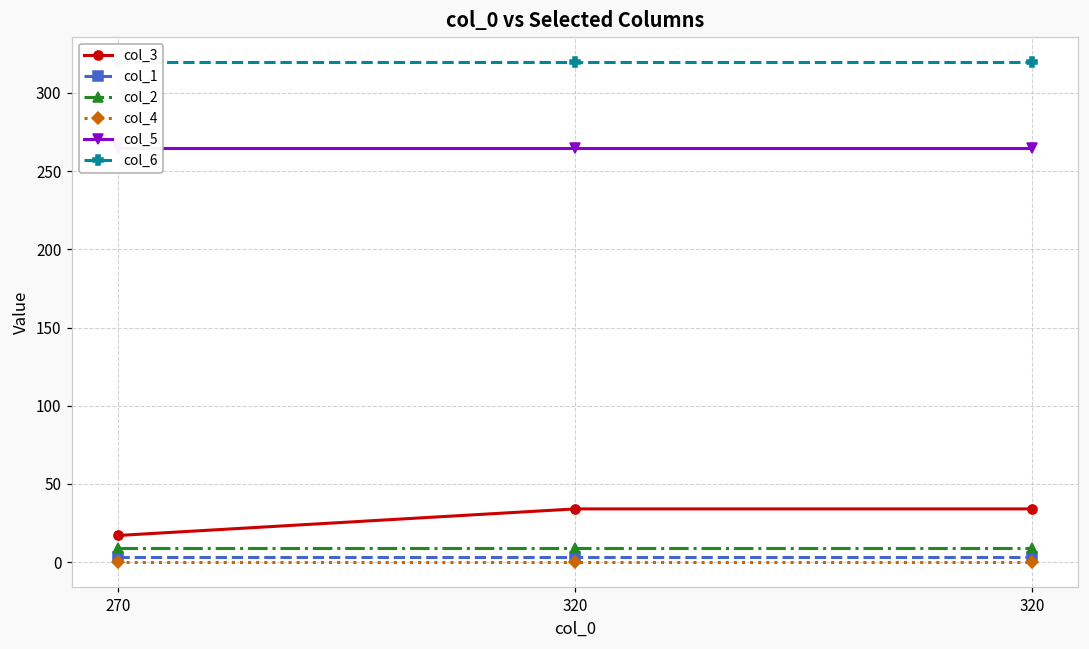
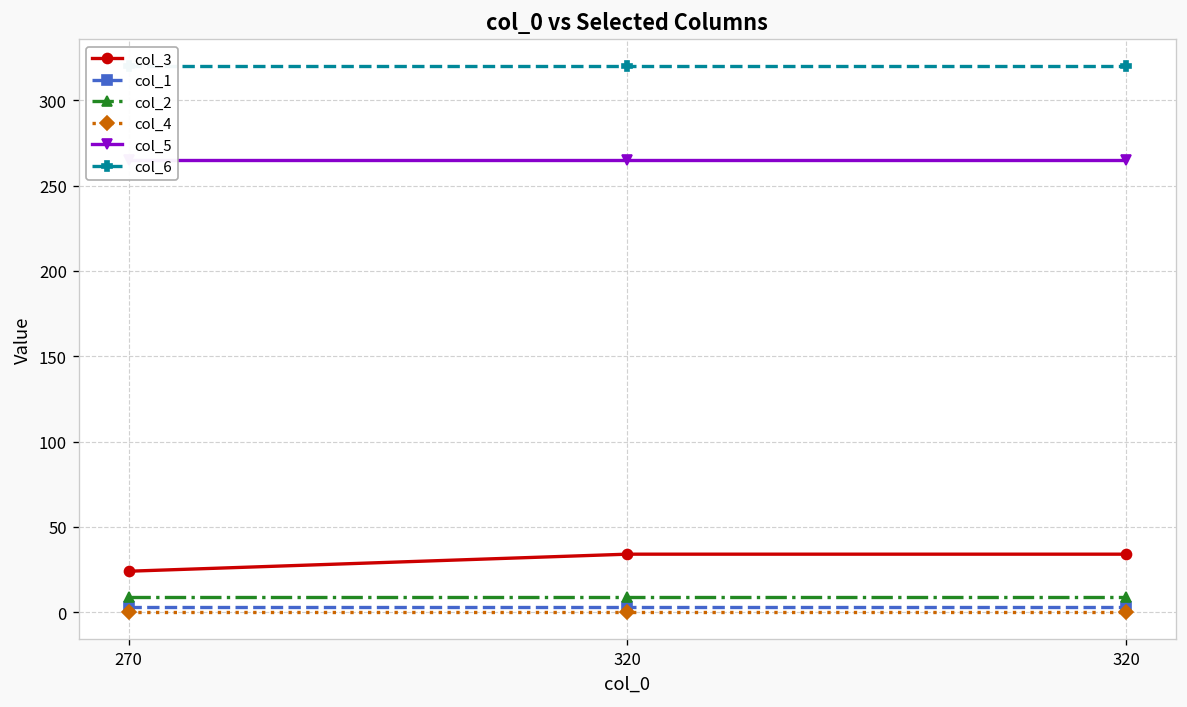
col_3, 270: 17 -> 24
